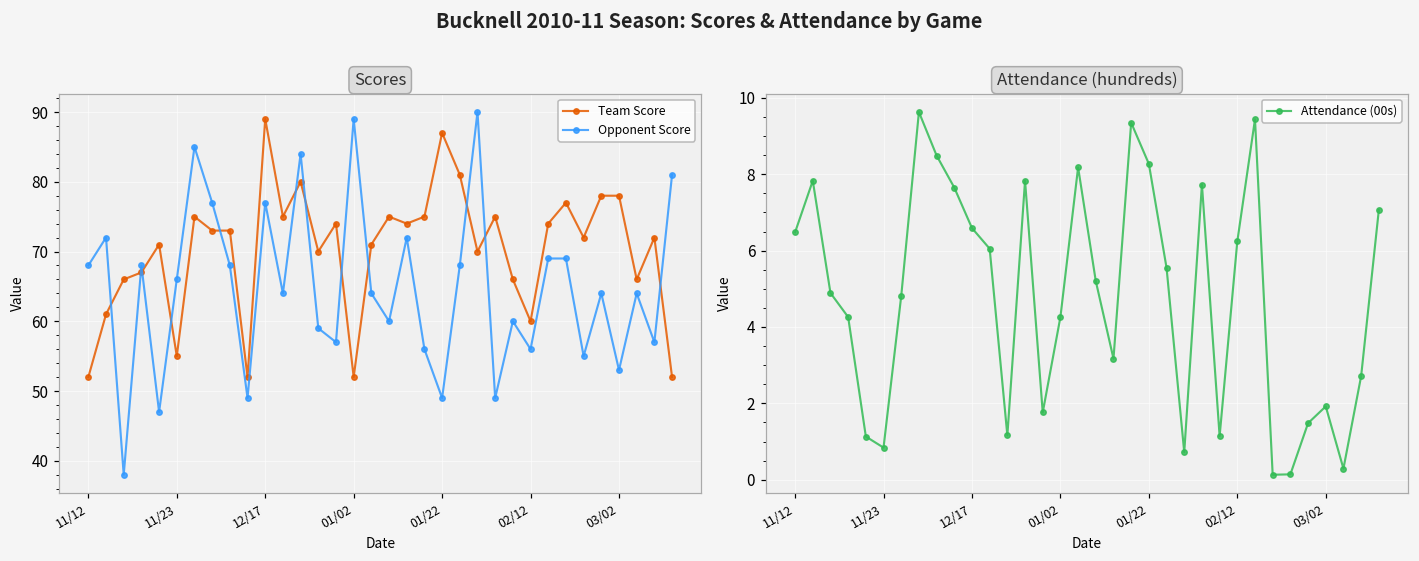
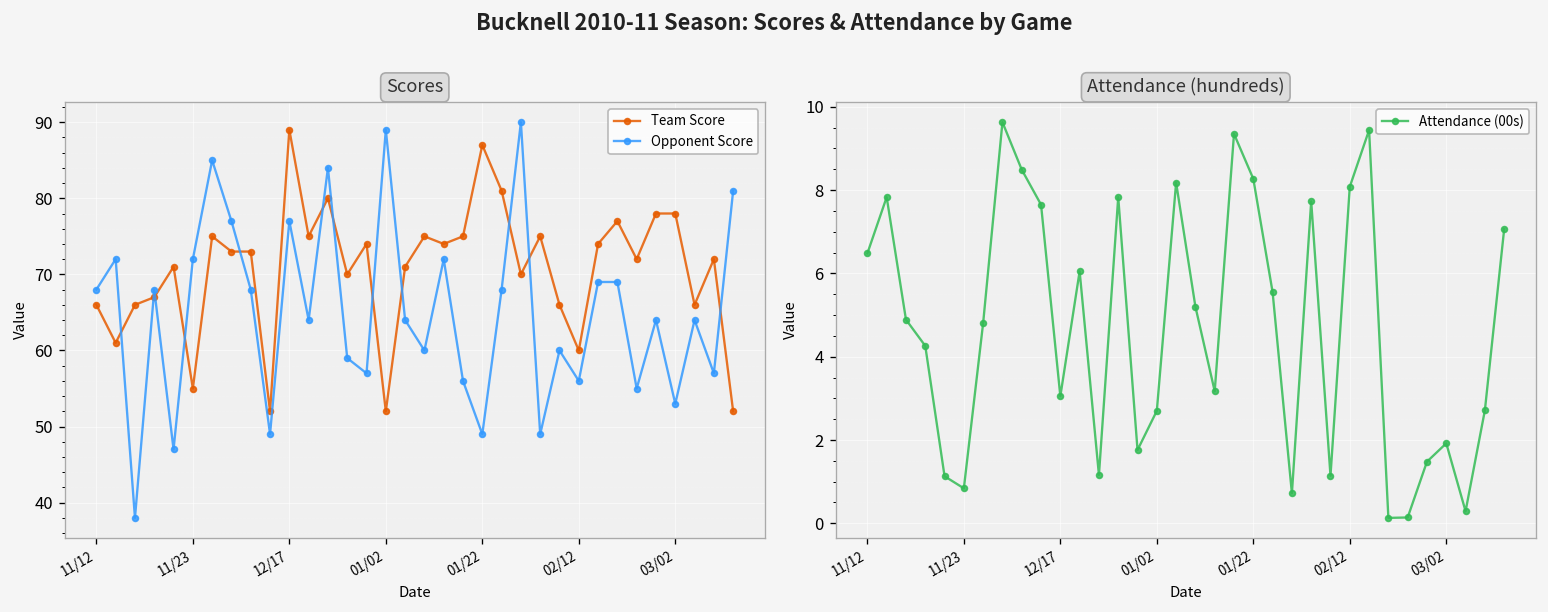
Scores, Team Score, 11/12: 52 -> 66
Scores, Opponent Score, 11/23: 66 -> 72
Attendance (hundreds), 12/17: 6.6 -> 3.1
Attendance (hundreds), 01/02: 4.3 -> 2.7
Attendance (hundreds), 02/12: 6.2 -> 8.1
